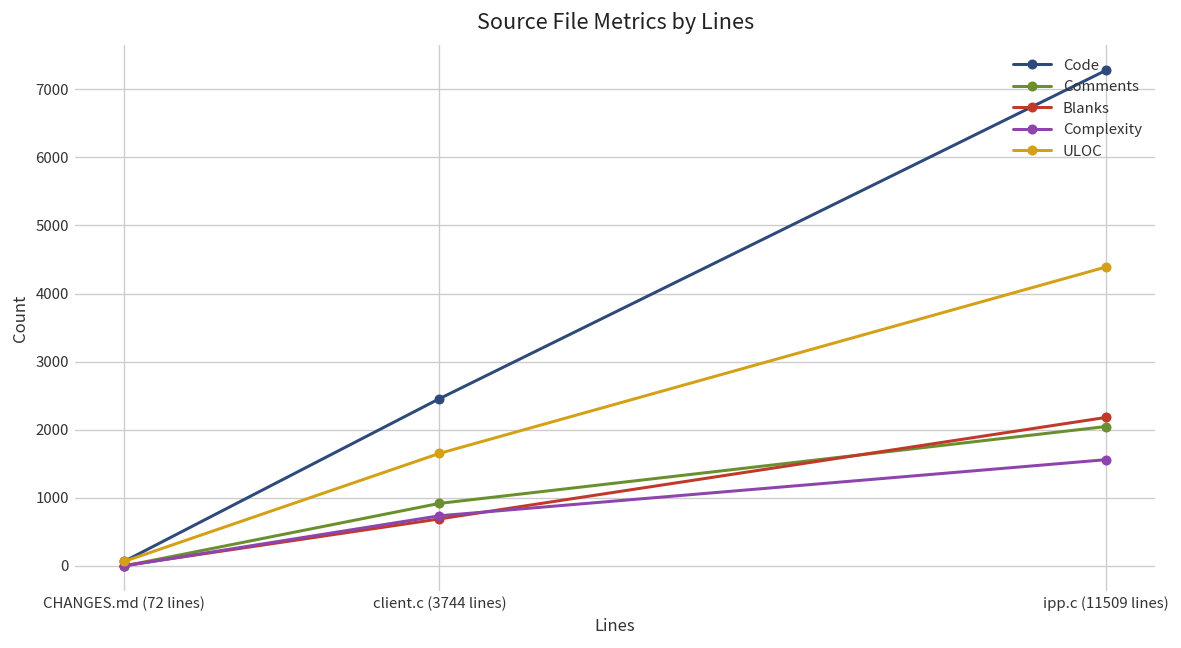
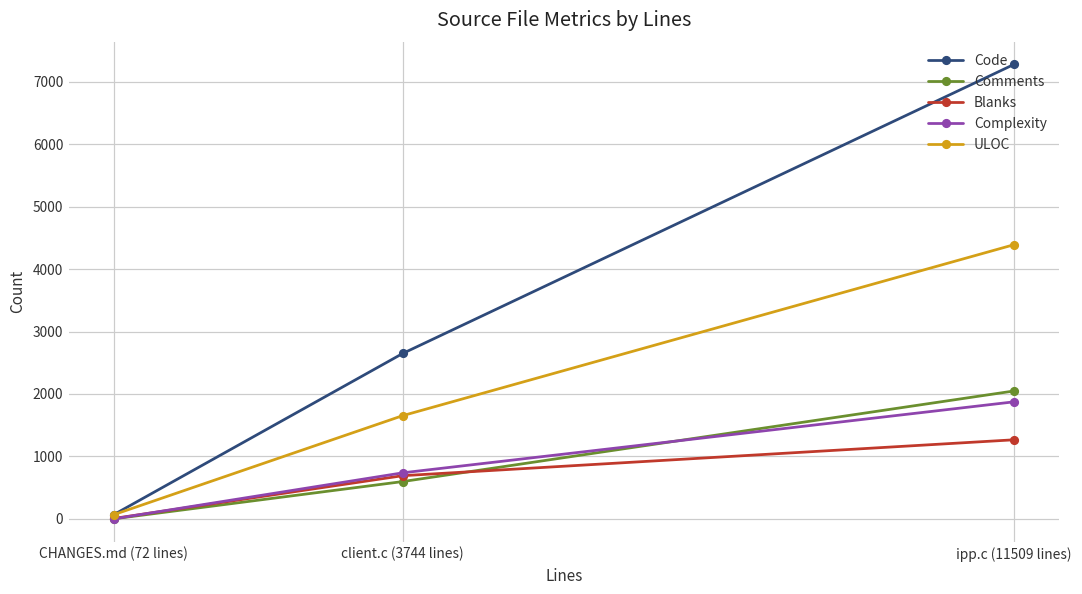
Code, client.c (3744 lines): 2500 -> 2600
Comments, client.c (3744 lines): 900 -> 600
Blanks, ipp.c (11509 lines): 2200 -> 1300
Complexity, ipp.c (11509 lines): 1600 -> 1900
